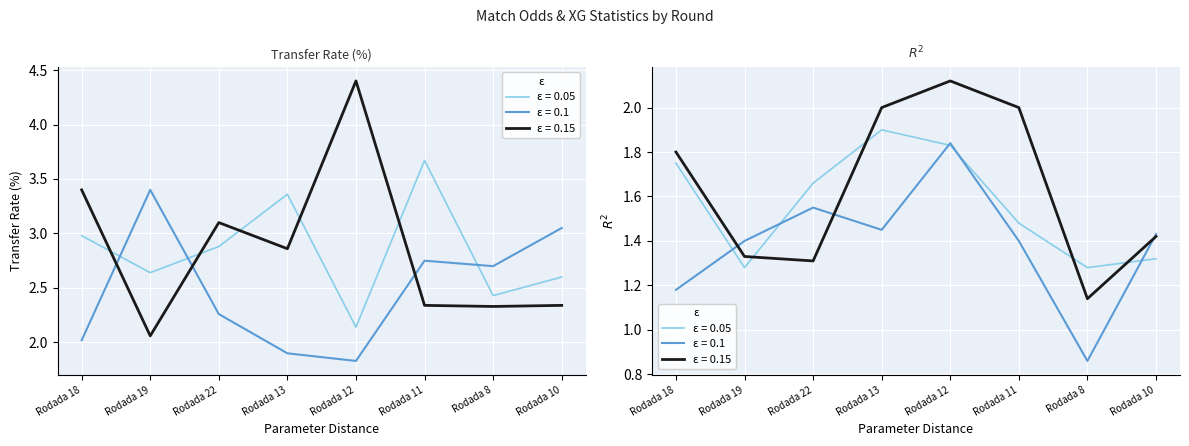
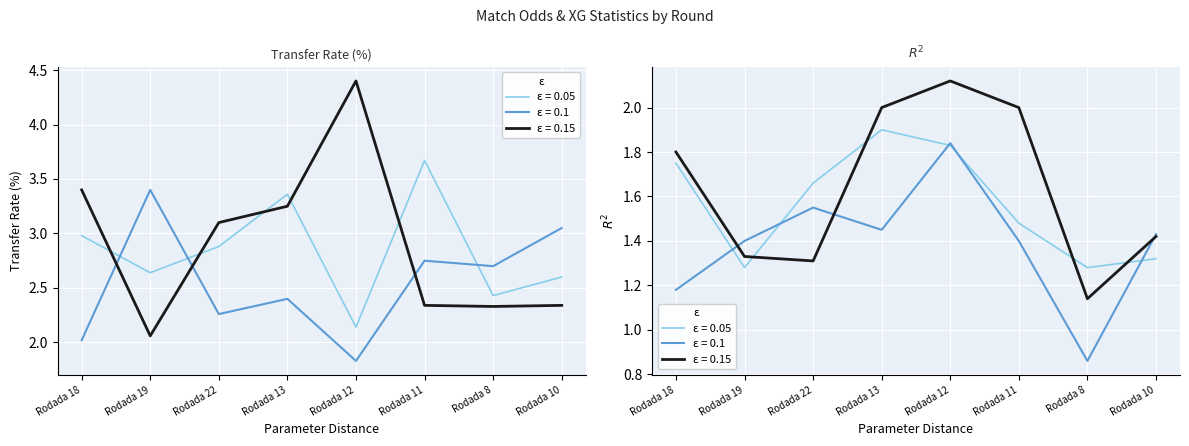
Transfer Rate (%), ε = 0.1, Rodada 13: 1.9 -> 2.4
Transfer Rate (%), ε = 0.15, Rodada 13: 2.86 -> 3.25
